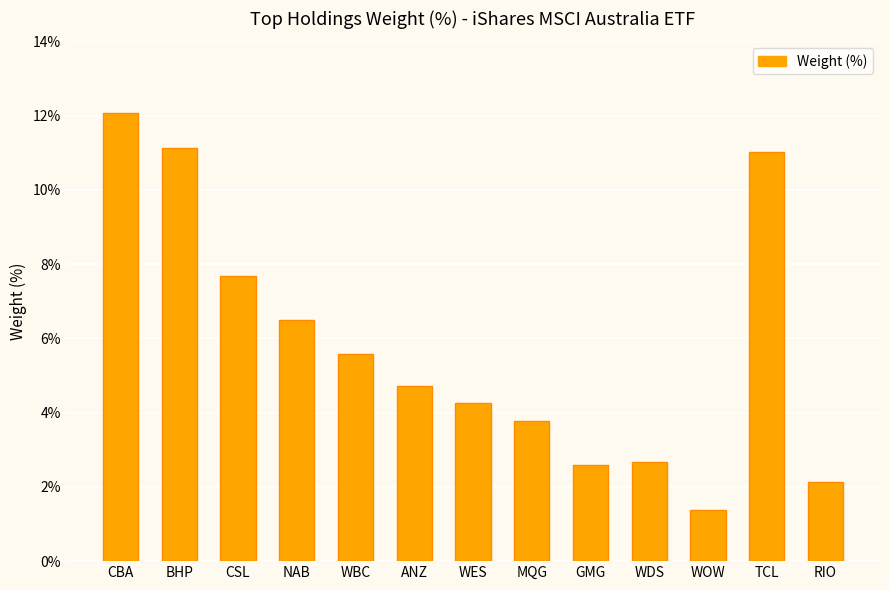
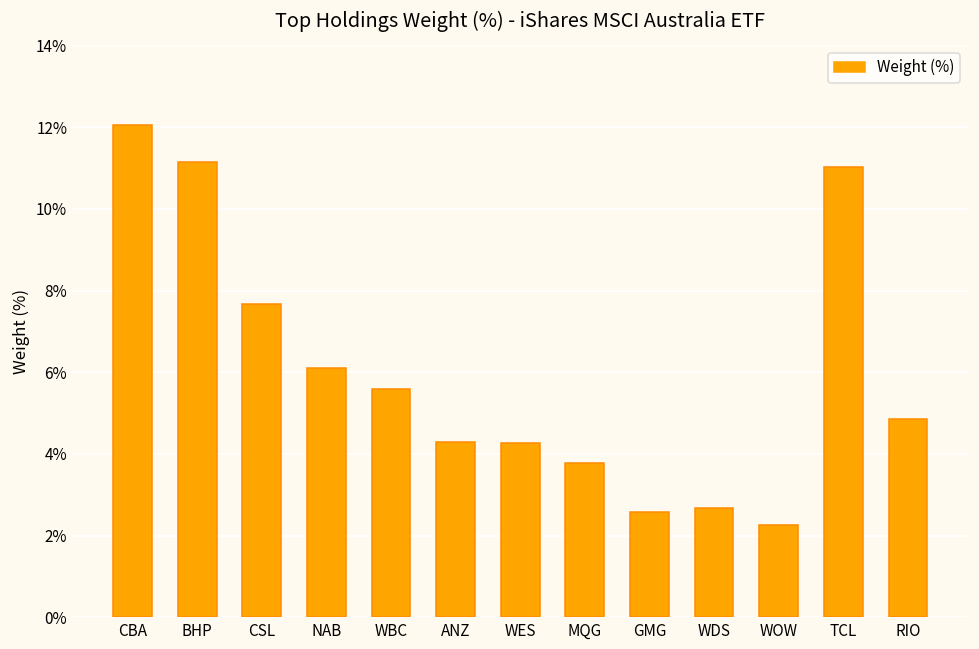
NAB: 6.5% -> 6.1%
ANZ: 4.7% -> 4.3%
WOW: 1.4% -> 2.3%
RIO: 2.1% -> 4.9%
